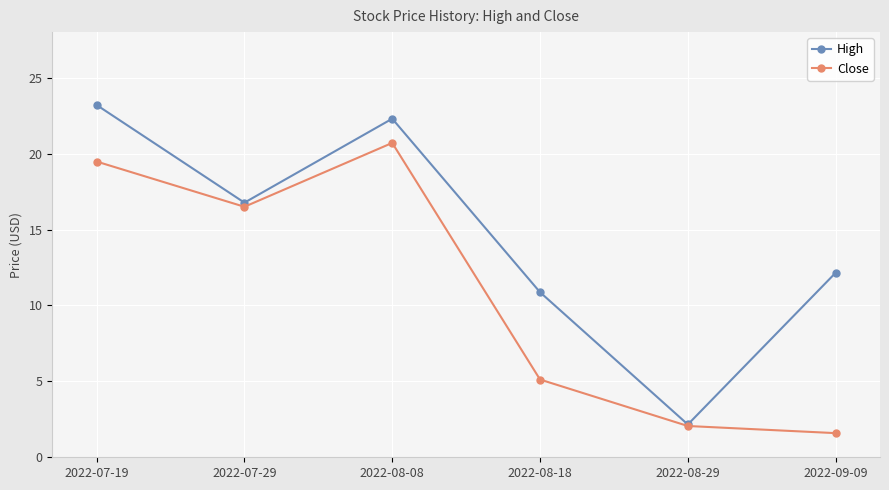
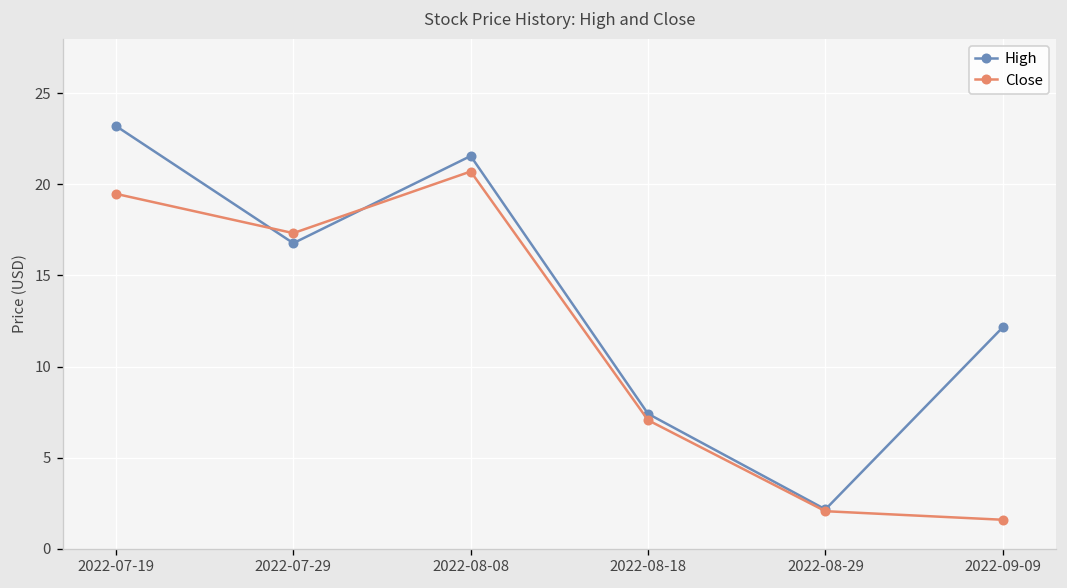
Close, 2022-07-29: 16.5 -> 17.3
High, 2022-08-08: 22.3 -> 21.6
High, 2022-08-18: 10.9 -> 7.4
Close, 2022-08-18: 5.1 -> 7.1
